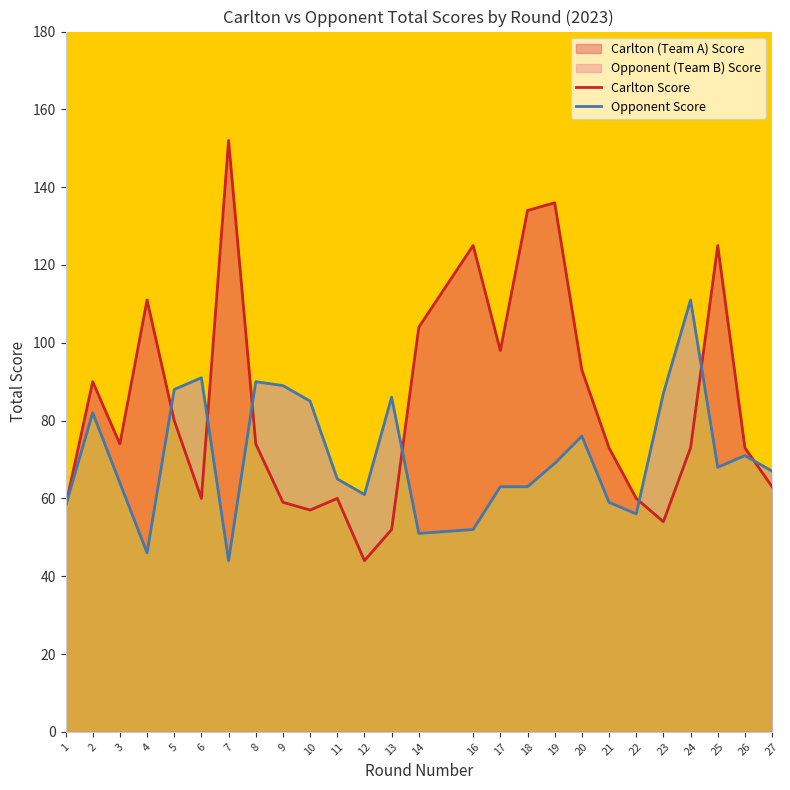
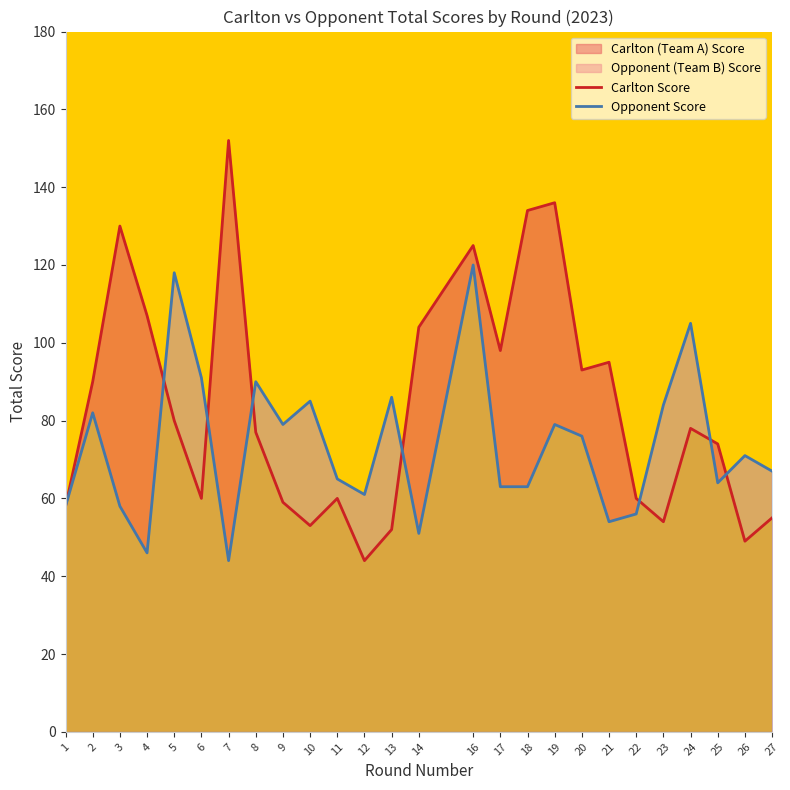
Carlton Score, 3: 74 -> 130
Opponent Score, 3: 64 -> 58
Carlton Score, 4: 111 -> 107
Opponent Score, 5: 88 -> 118
Carlton Score, 8: 74 -> 77
Opponent Score, 9: 89 -> 79
Carlton Score, 10: 57 -> 53
Opponent Score, 16: 52 -> 120
Opponent Score, 19: 69 -> 79
Carlton Score, 21: 73 -> 95
Opponent Score, 21: 59 -> 54
Opponent Score, 23: 87 -> 84
Carlton Score, 24: 73 -> 78
Opponent Score, 24: 111 -> 105
Carlton Score, 25: 125 -> 74
Opponent Score, 25: 68 -> 64
Carlton Score, 26: 73 -> 49
Carlton Score, 27: 63 -> 55
